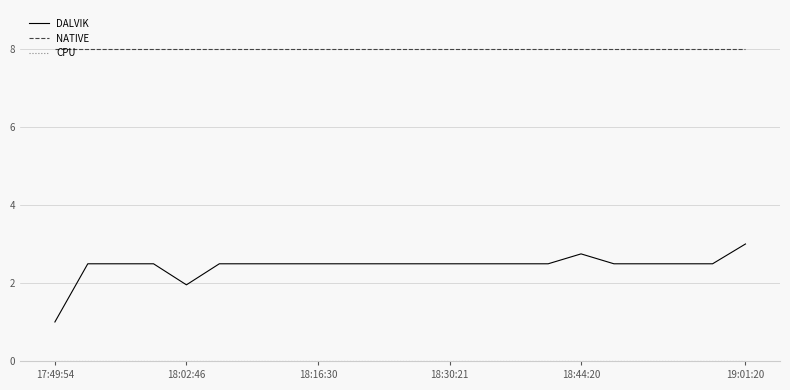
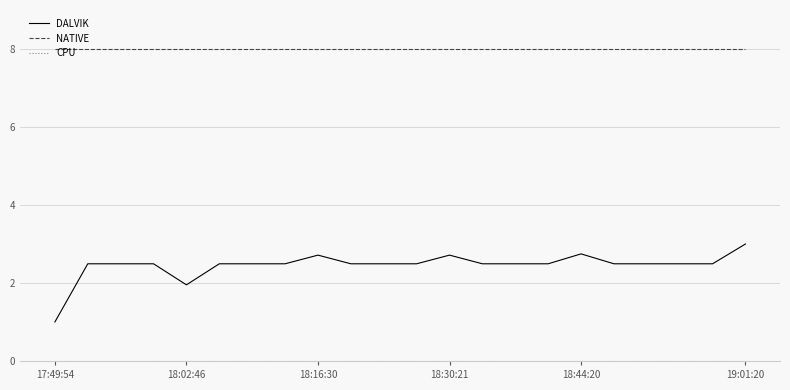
DALVIK, 18:16:30: 2.5 -> 2.7
DALVIK, 18:30:21: 2.5 -> 2.7
